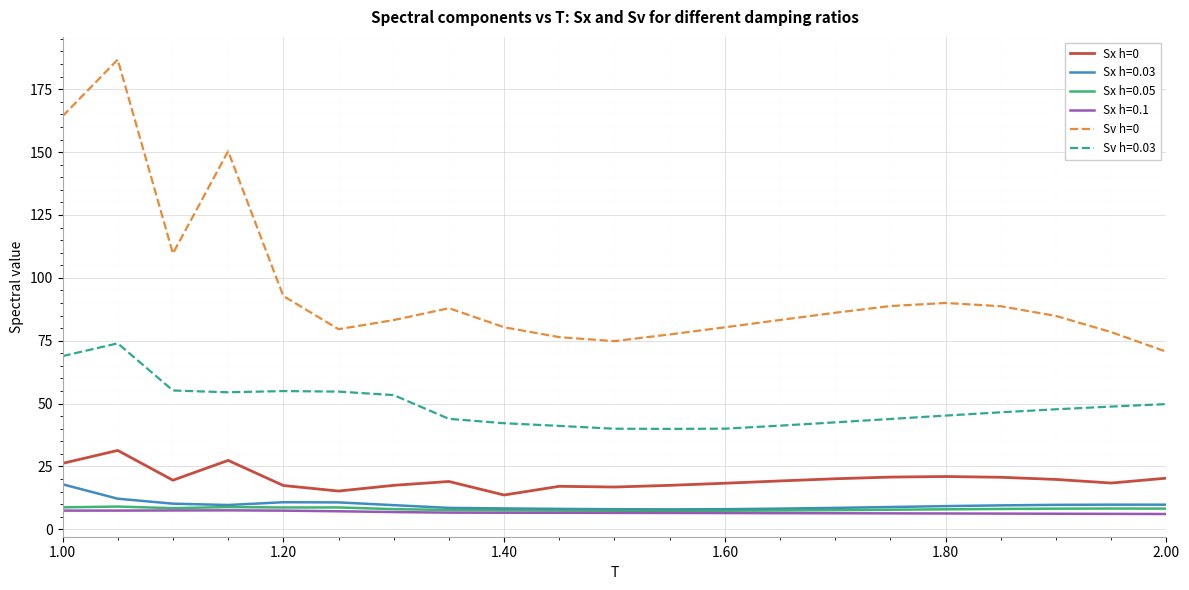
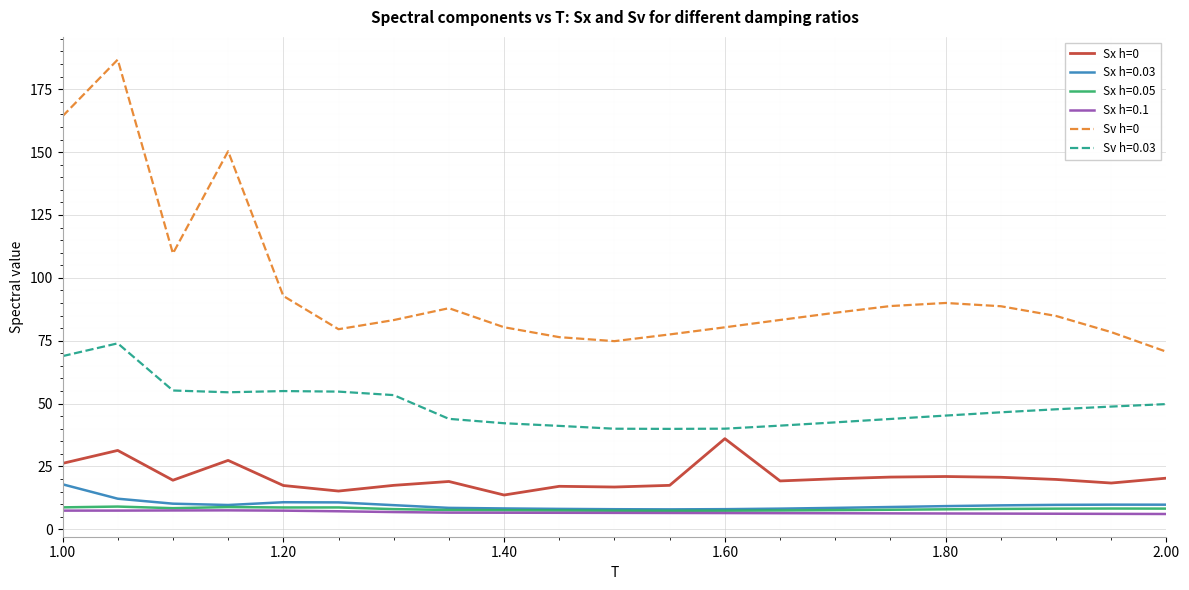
Sx h=0, 1.60: 18 -> 36
